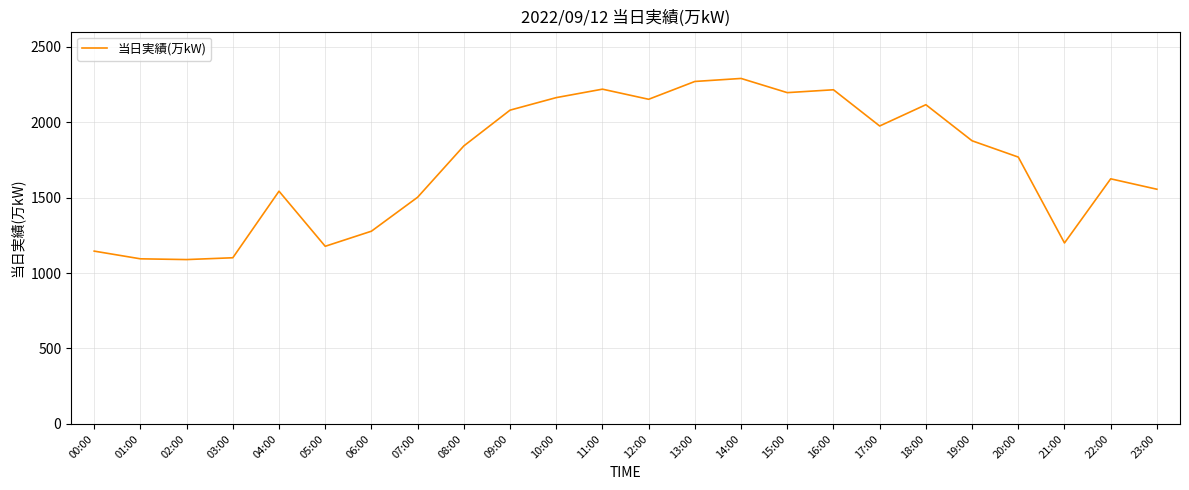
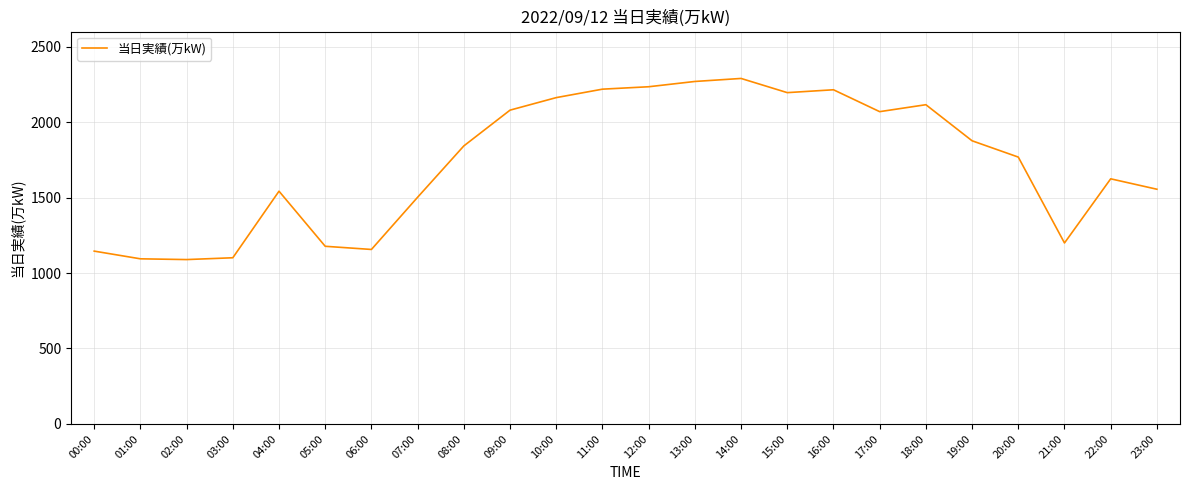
06:00: 1280 -> 1160
12:00: 2150 -> 2230
17:00: 1970 -> 2070
